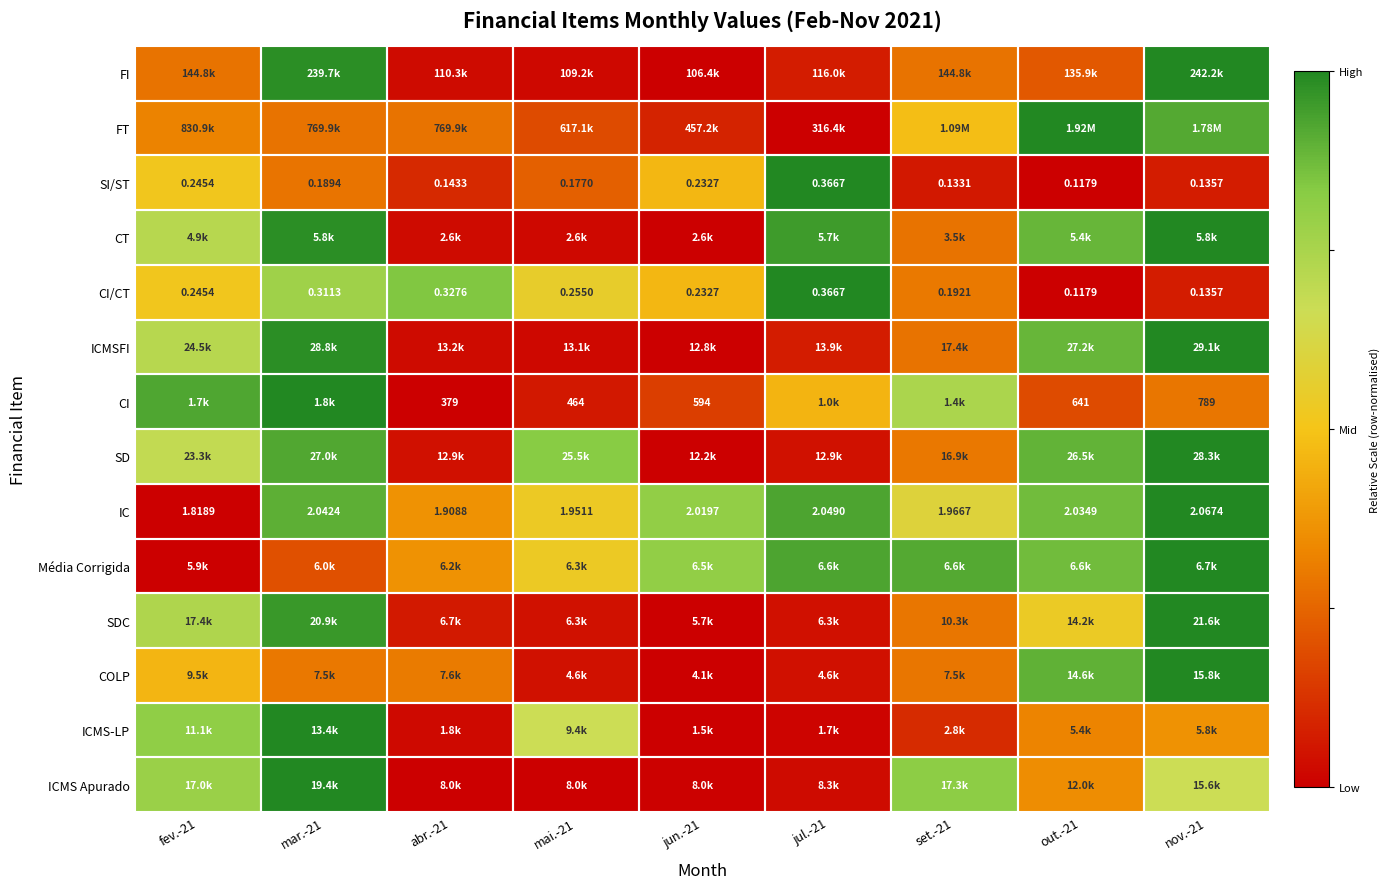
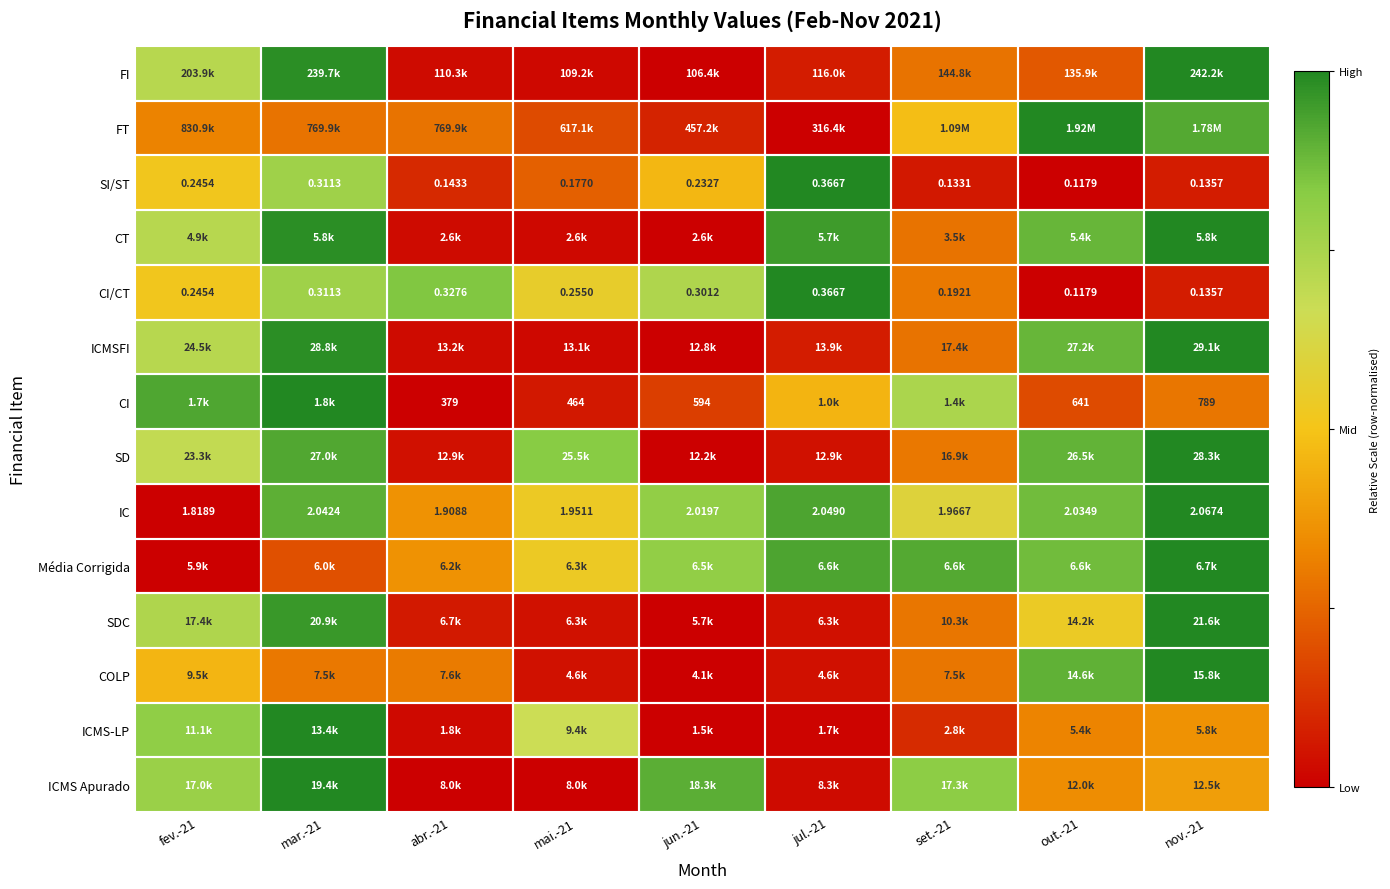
FI, fev.-21: 144.8k -> 203.9k
SI/ST, mar.-21: 0.1894 -> 0.3113
CI/CT, jun.-21: 0.2327 -> 0.3012
ICMS Apurado, jun.-21: 8.0k -> 18.3k
ICMS Apurado, nov.-21: 15.6k -> 12.5k
